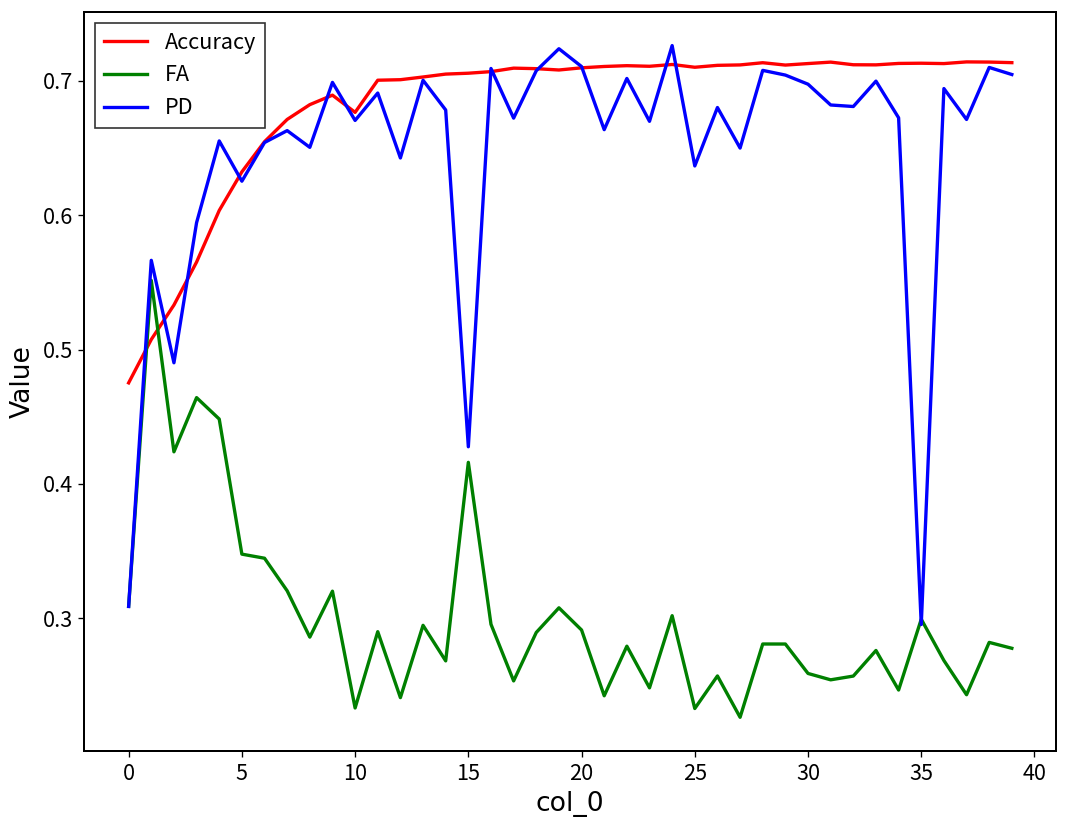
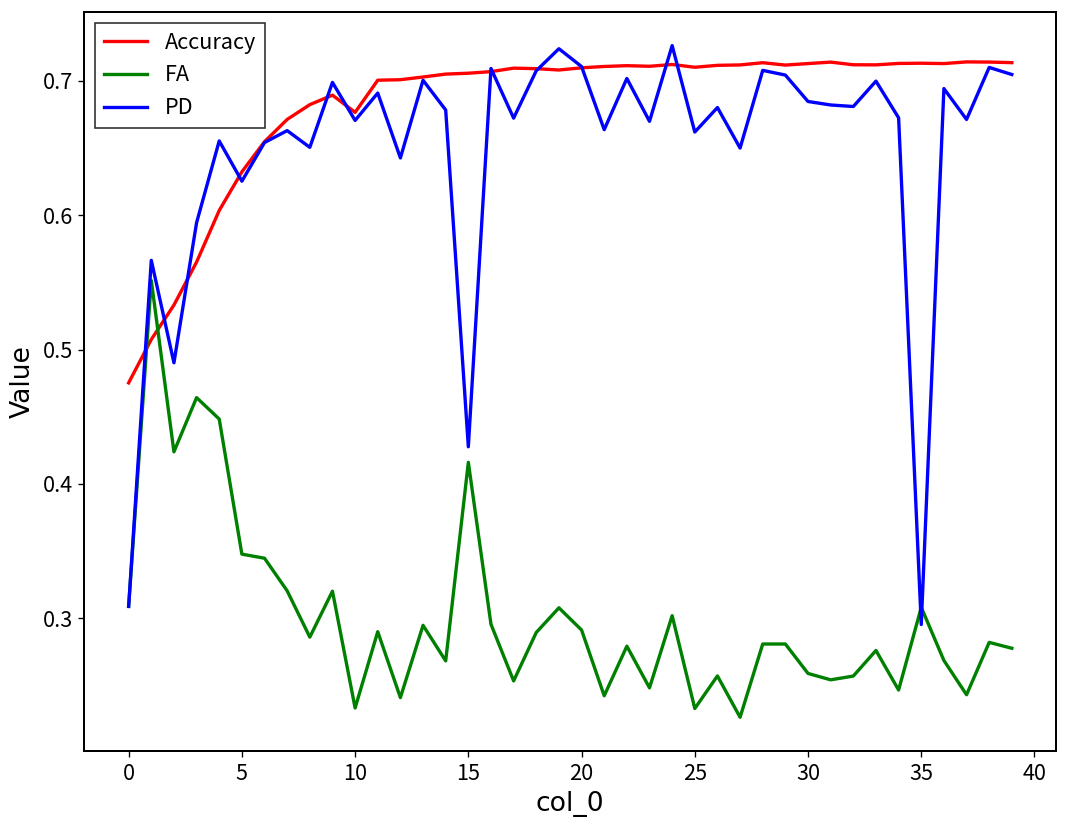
PD, 25: 0.637 -> 0.662
PD, 30: 0.698 -> 0.685
FA, 35: 0.299 -> 0.308
